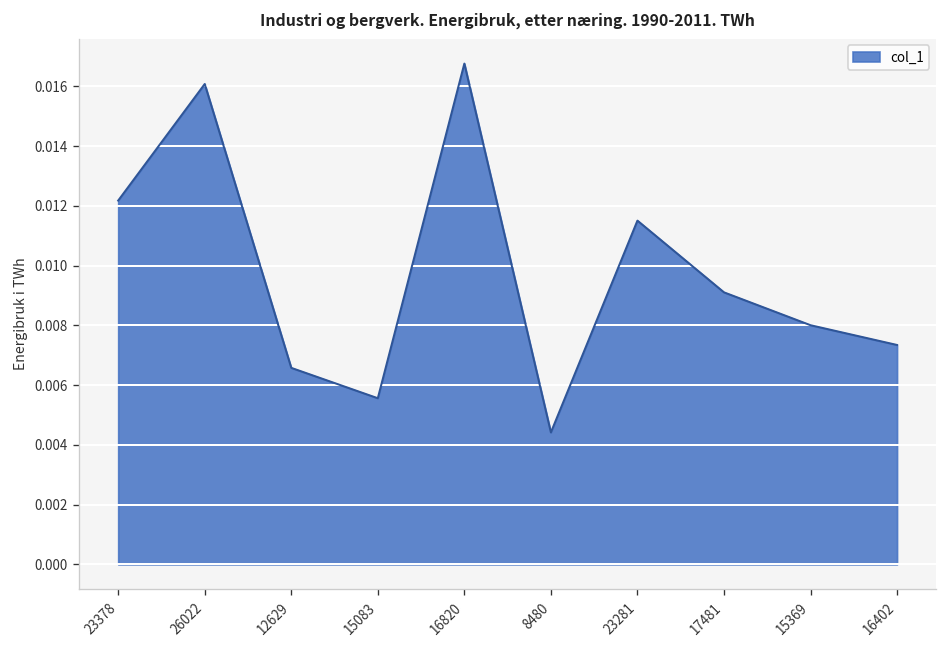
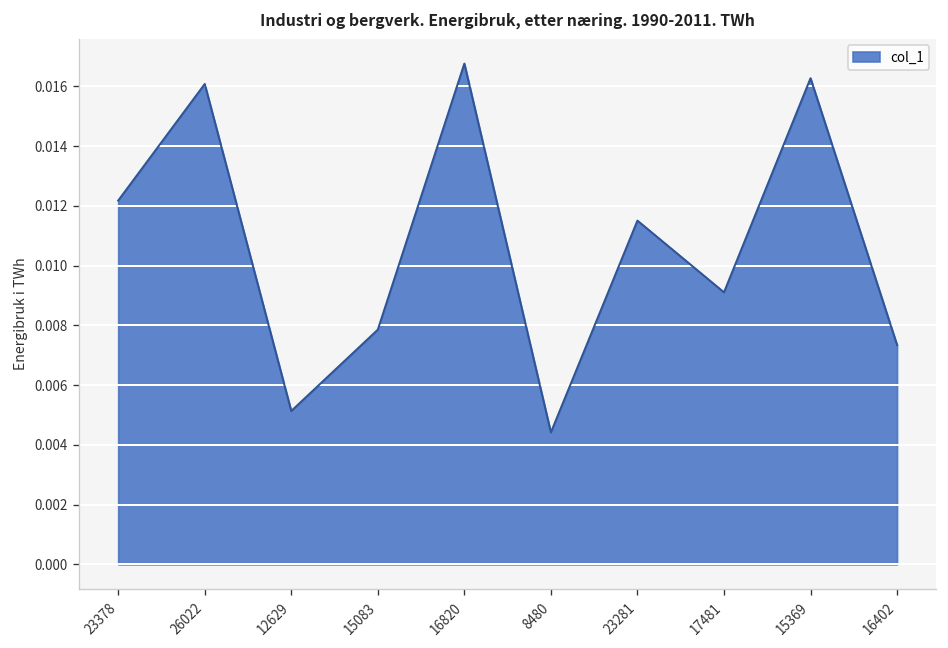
12629: 0.0066 -> 0.0051
15083: 0.0056 -> 0.0079
15369: 0.0080 -> 0.0163
